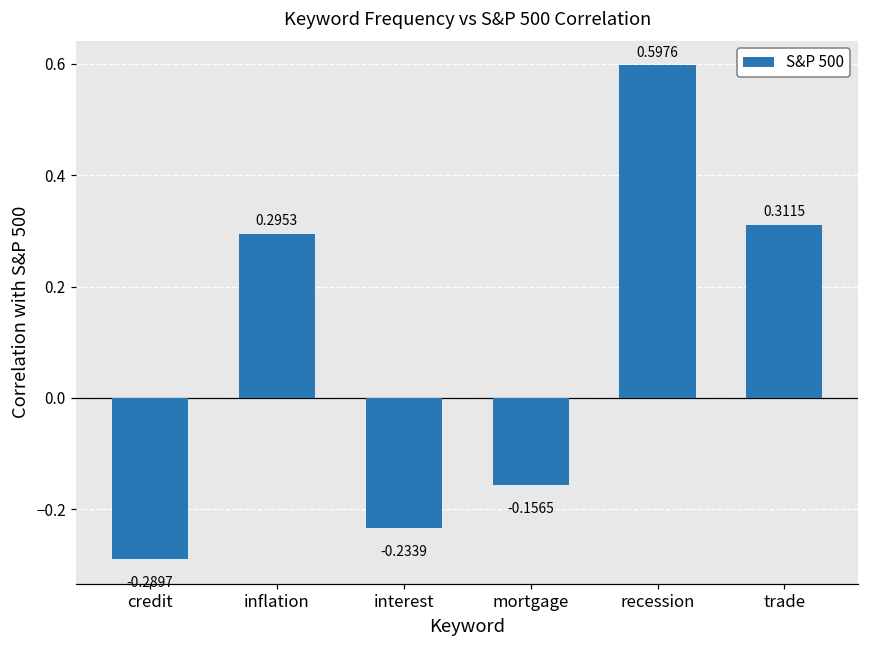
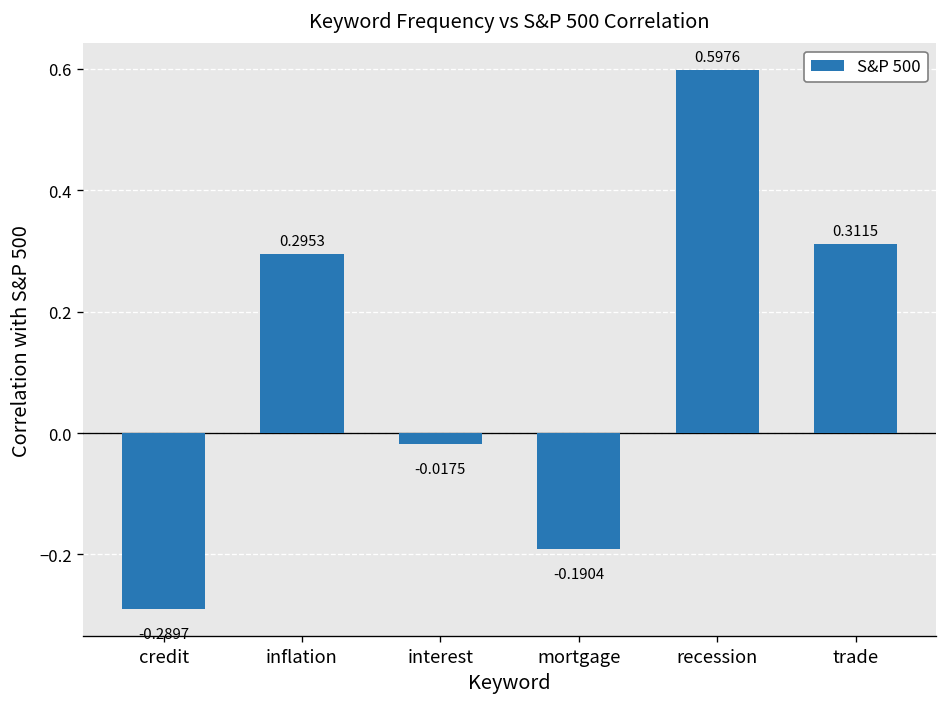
interest: -0.2339 -> -0.0175
mortgage: -0.1565 -> -0.1904
